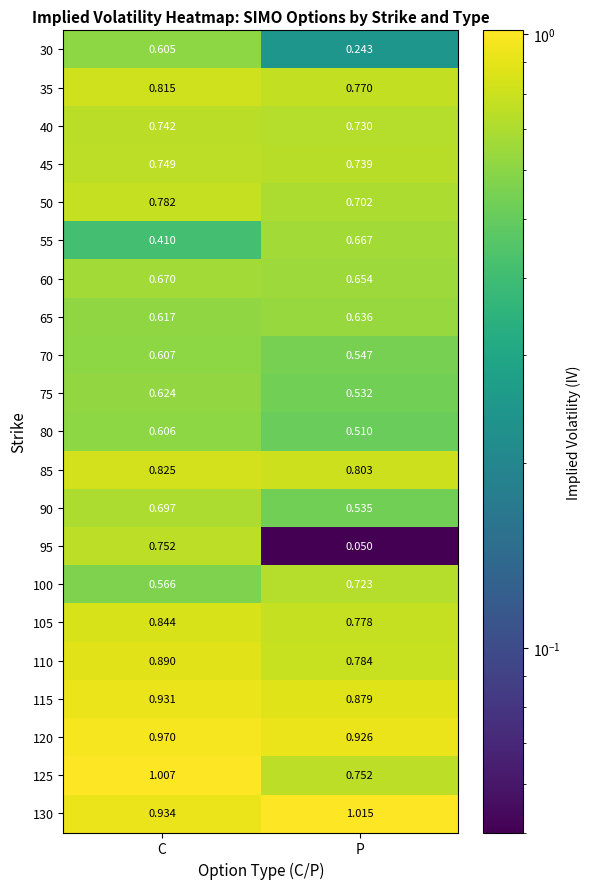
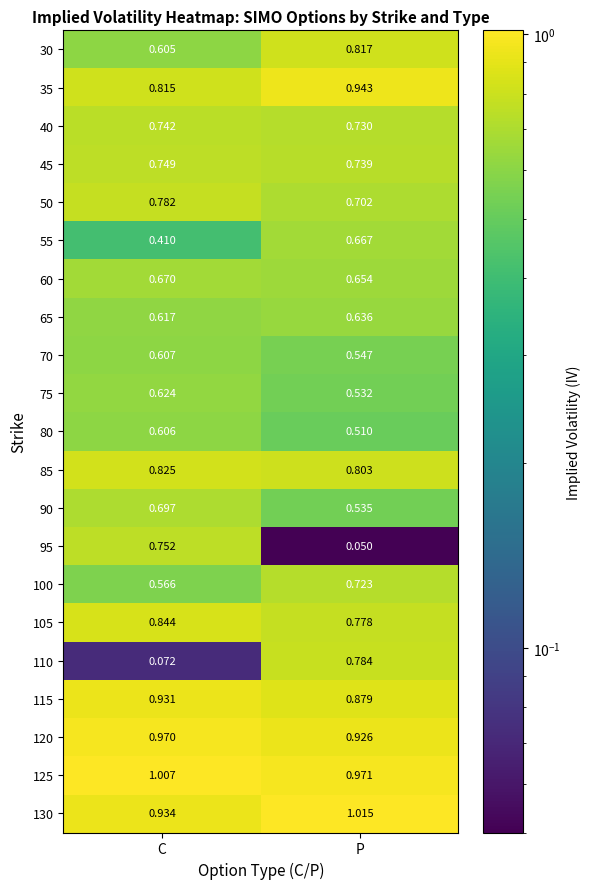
30, P: 0.243 -> 0.817
35, P: 0.770 -> 0.943
110, C: 0.890 -> 0.072
125, P: 0.752 -> 0.971
